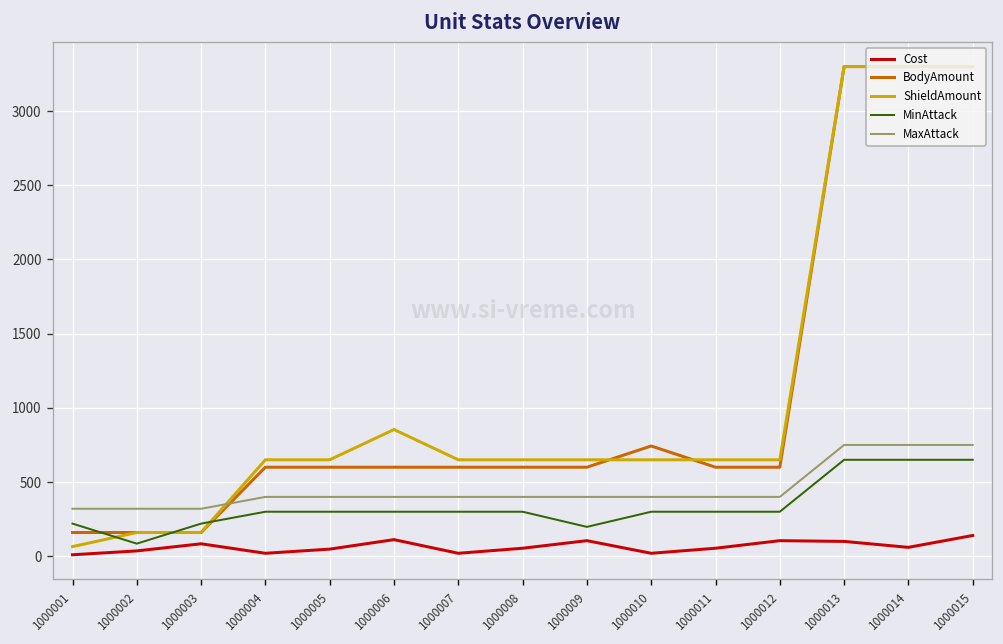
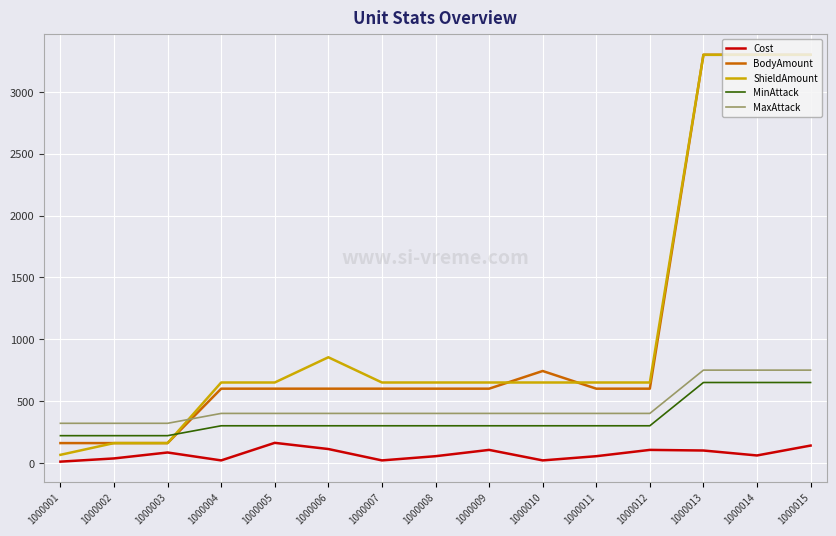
MinAttack, 1000002: 90 -> 220
Cost, 1000005: 50 -> 160
MinAttack, 1000009: 200 -> 300
